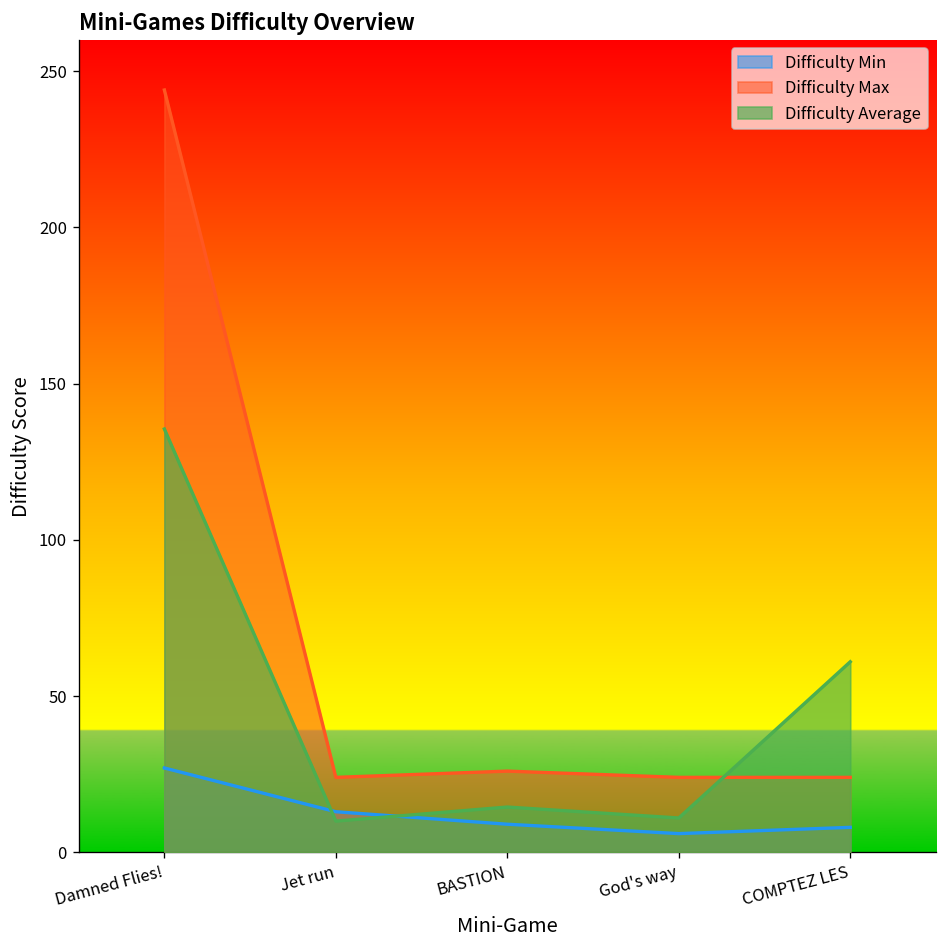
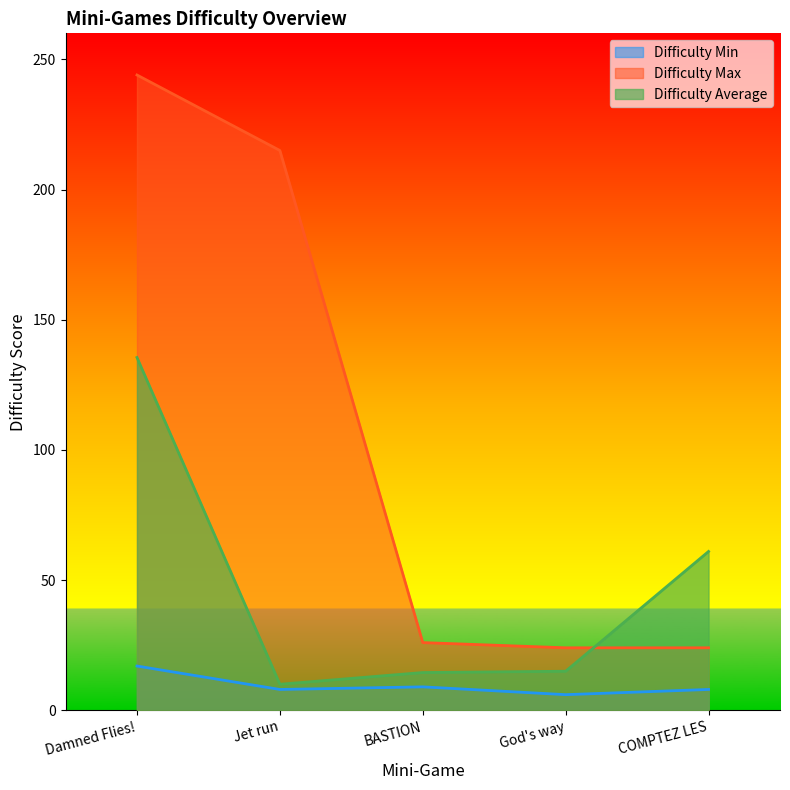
Difficulty Min, Damned Flies!: 27 -> 17
Difficulty Min, Jet run: 13 -> 8
Difficulty Max, Jet run: 24 -> 215
Difficulty Average, God's way: 11 -> 15
